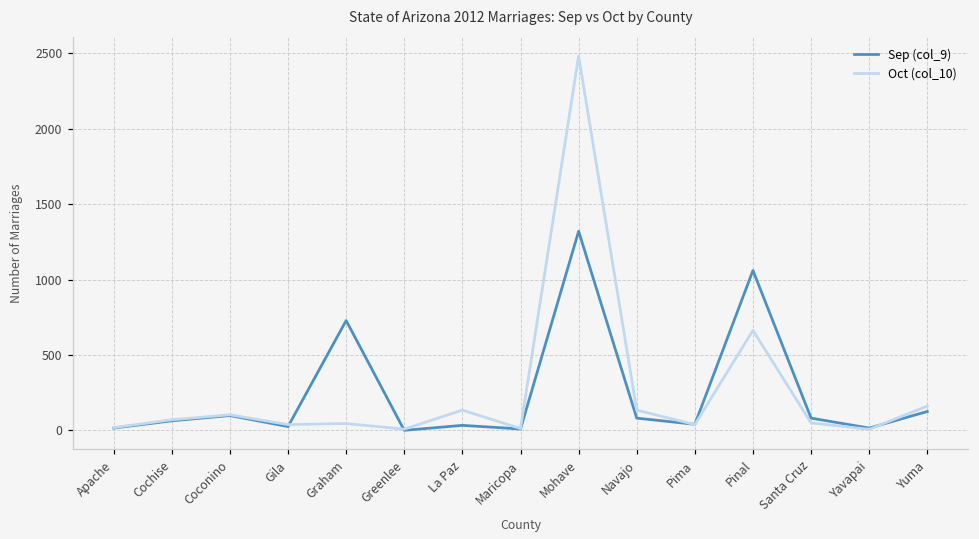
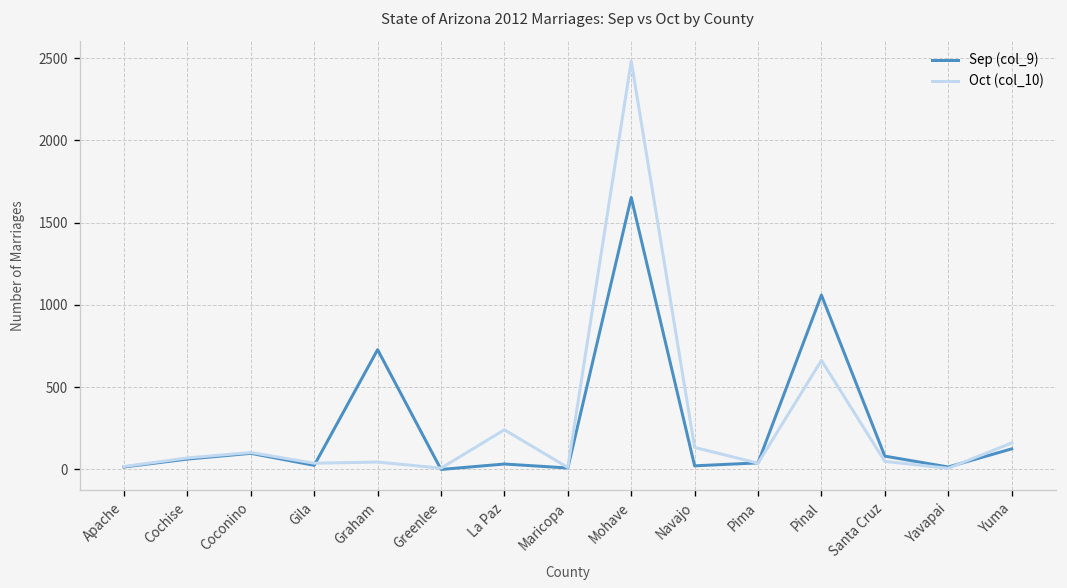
Oct (col_10), La Paz: 130 -> 240
Sep (col_9), Mohave: 1320 -> 1650
Sep (col_9), Navajo: 80 -> 20
